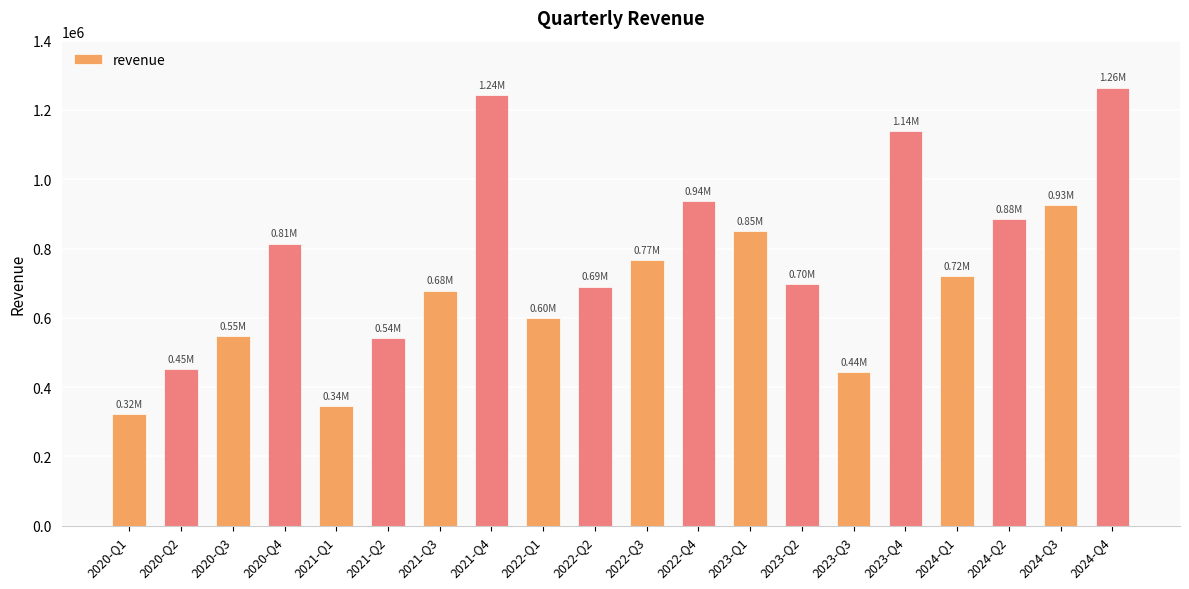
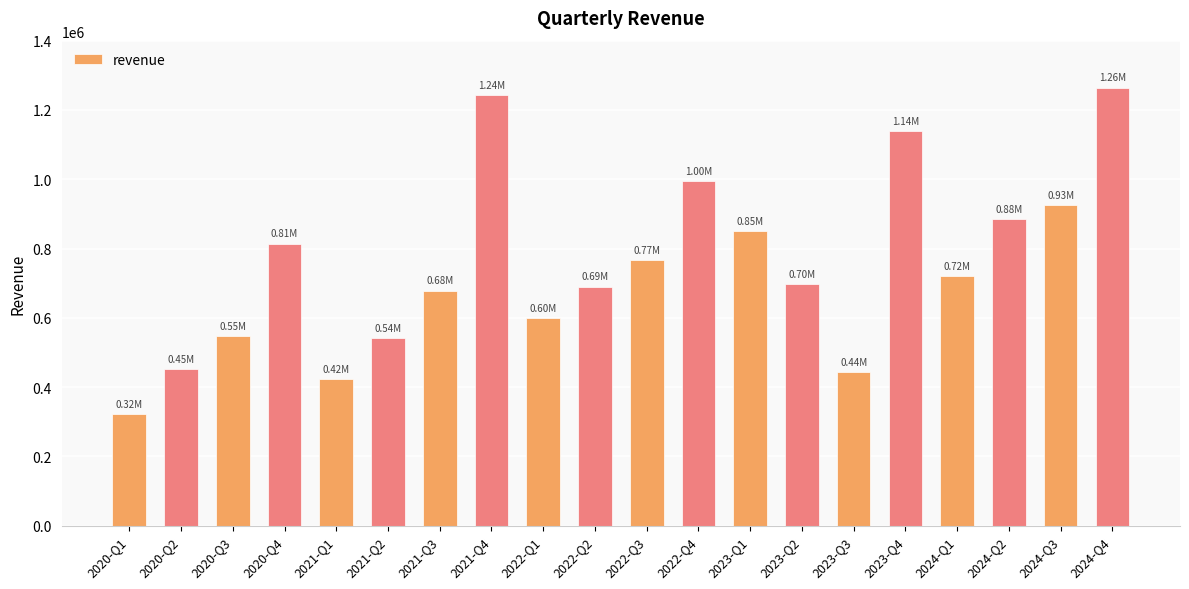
2021-Q1: 0.34M -> 0.42M
2022-Q4: 0.94M -> 1.00M
